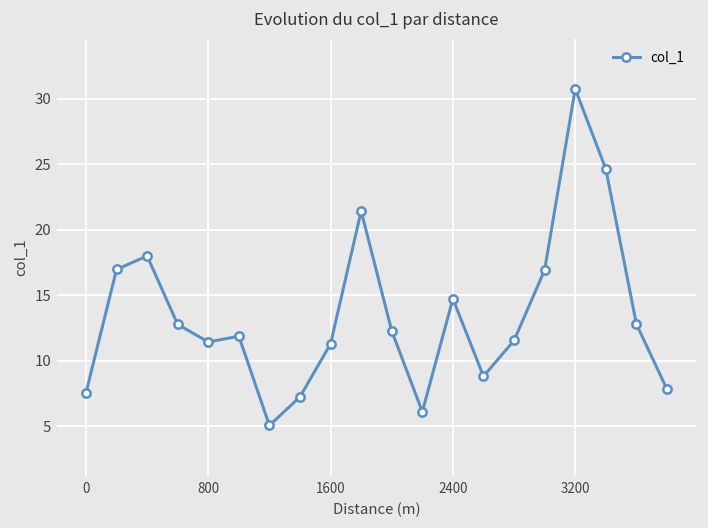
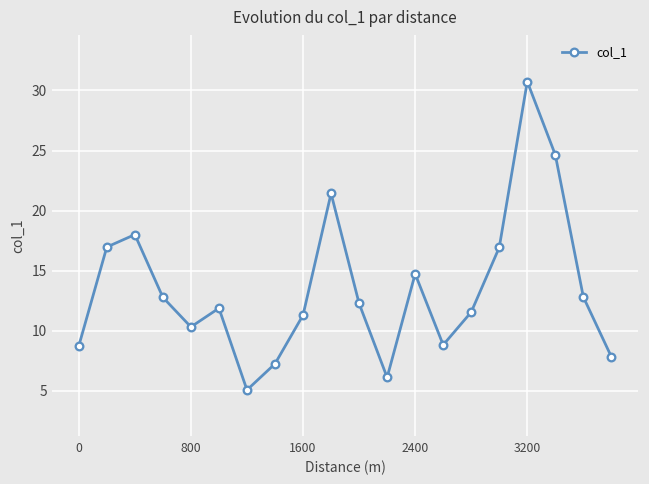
0: 7.6 -> 8.7
800: 11.4 -> 10.3
